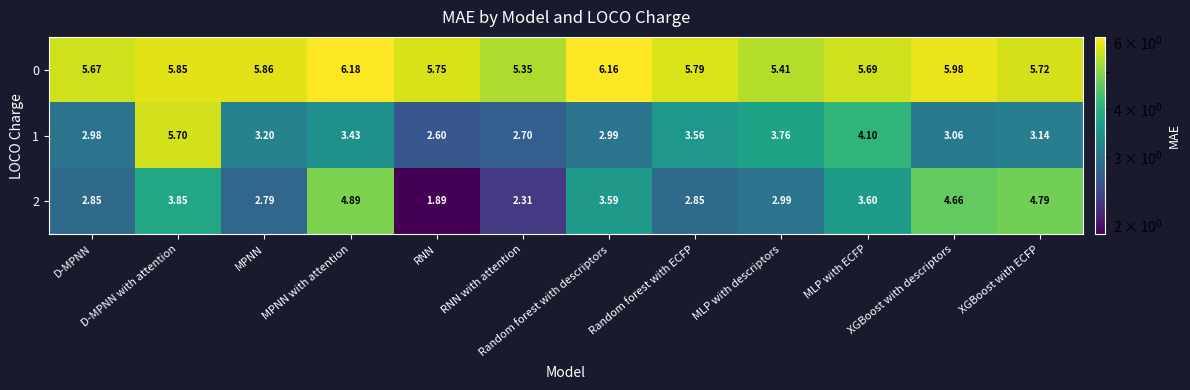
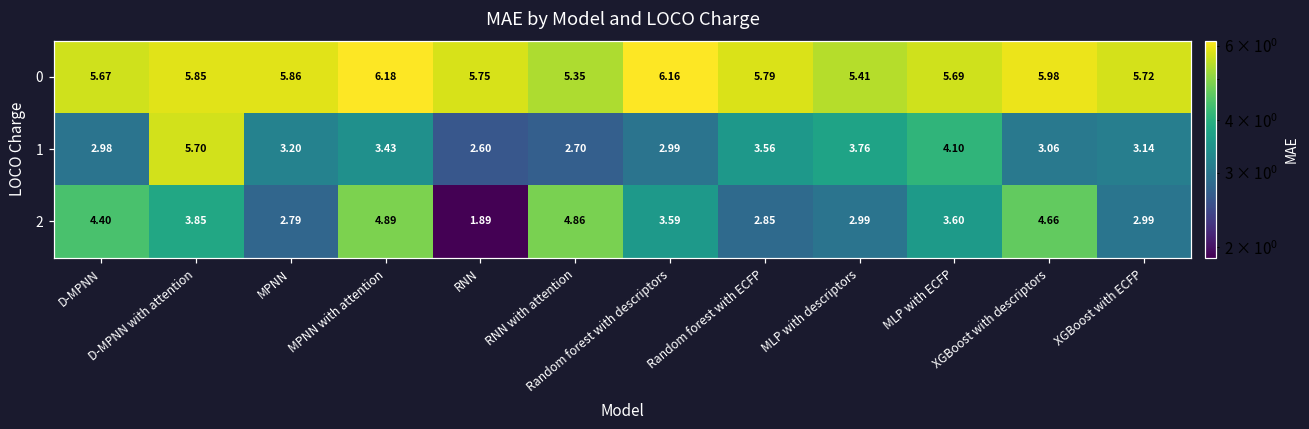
2, D-MPNN: 2.85 -> 4.40
2, RNN with attention: 2.31 -> 4.86
2, XGBoost with ECFP: 4.79 -> 2.99
